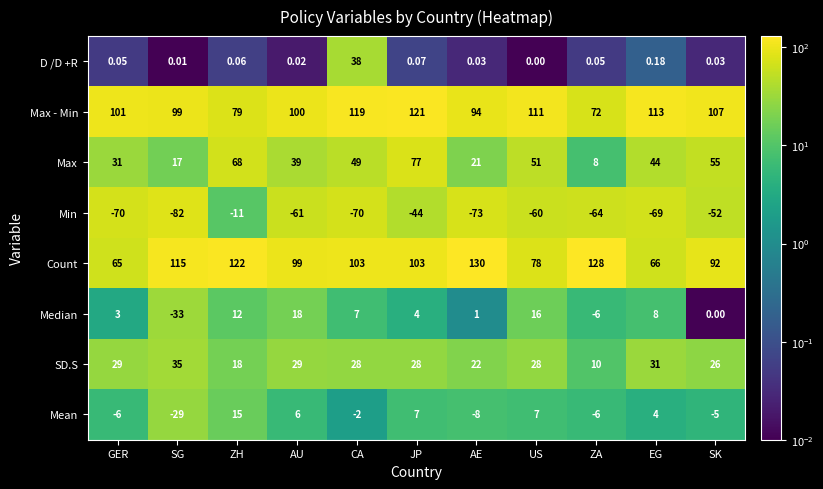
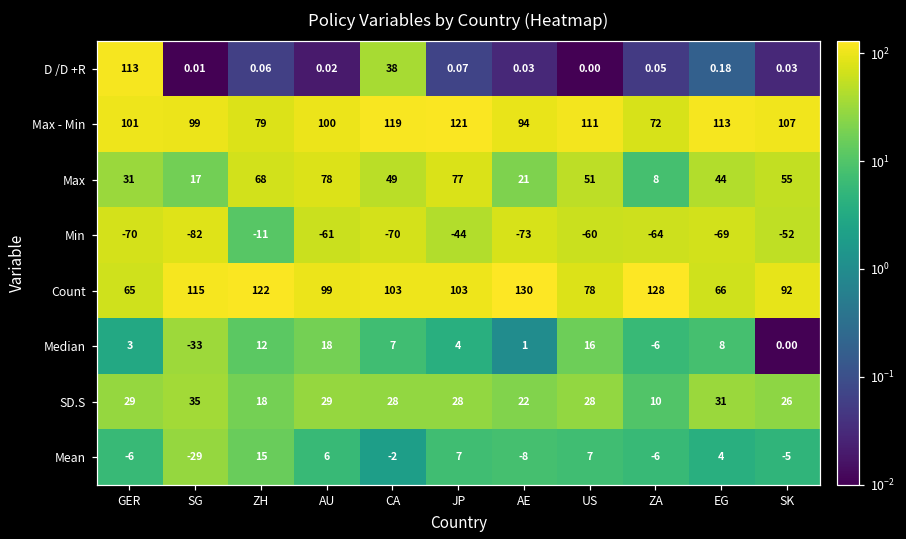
D /D +R, GER: 0.05 -> 113
Max, AU: 39 -> 78
